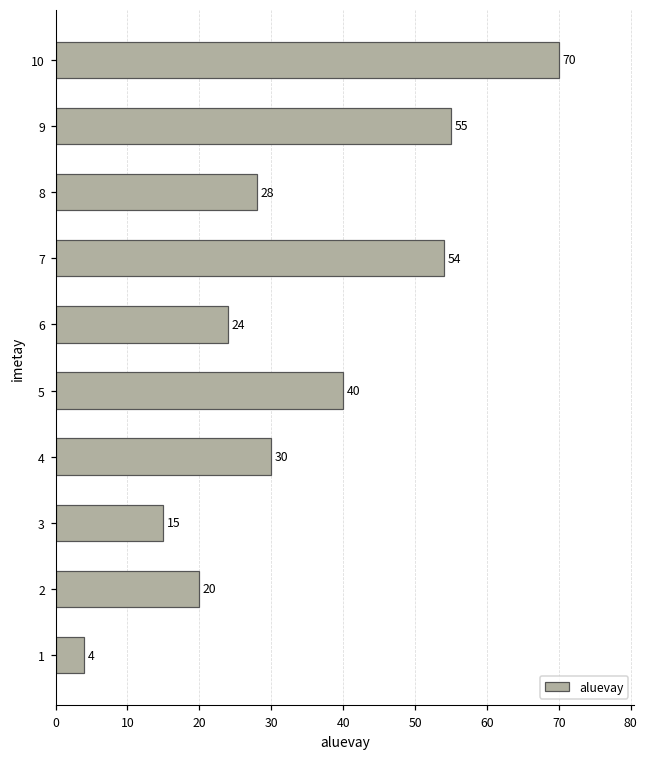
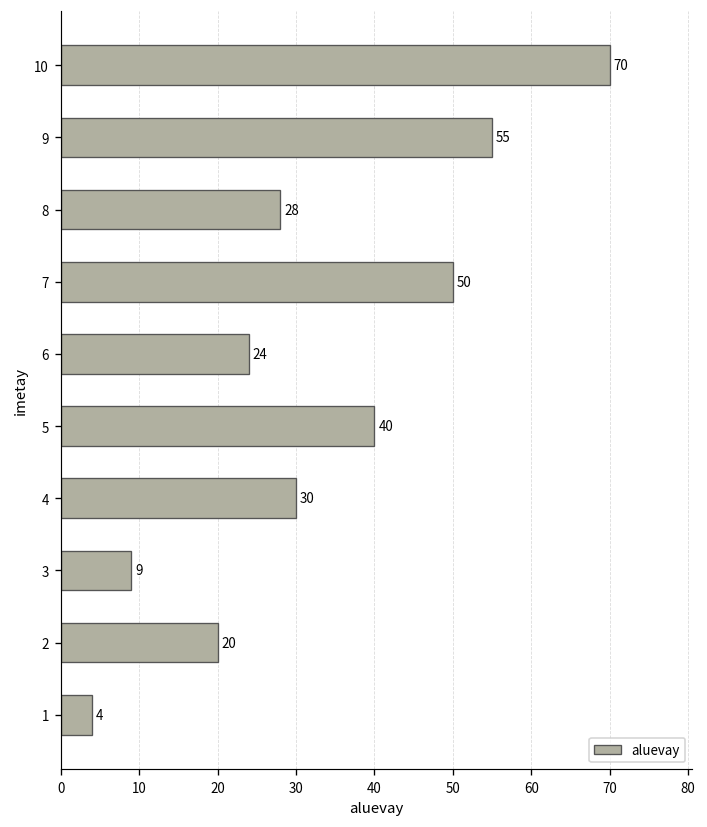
7: 54 -> 50
3: 15 -> 9
